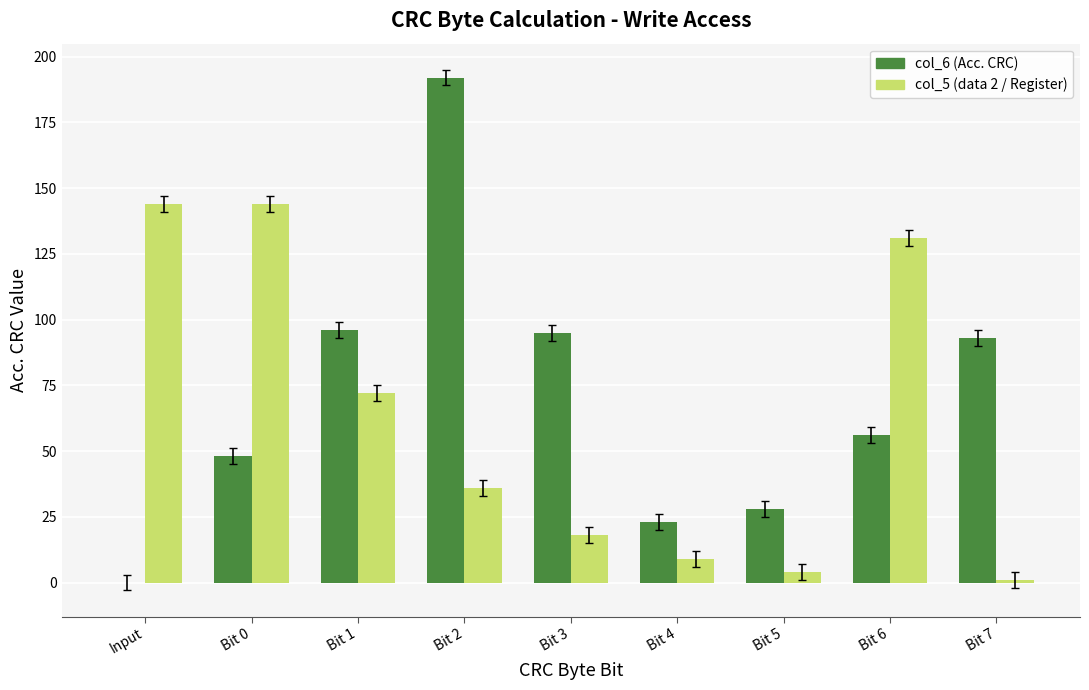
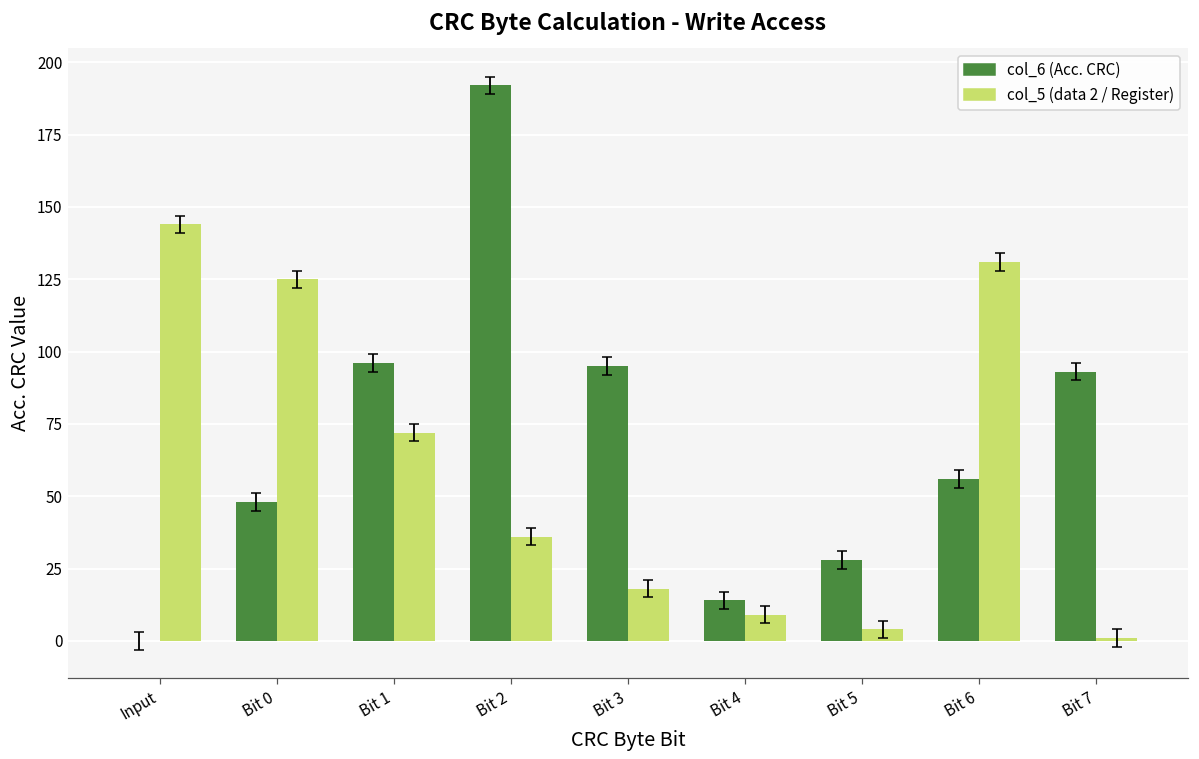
col_5 (data 2 / Register), Bit 0: 144 -> 125
col_6 (Acc. CRC), Bit 4: 23 -> 14
